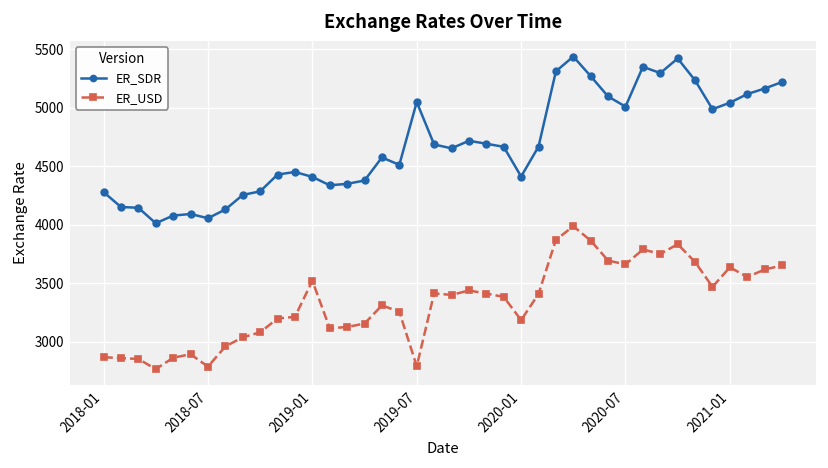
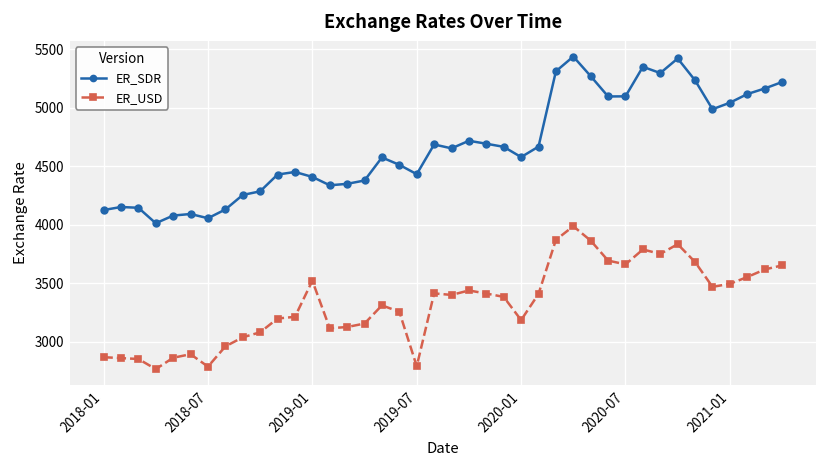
ER_SDR, 2018-01: 4300 -> 4100
ER_SDR, 2019-07: 5000 -> 4400
ER_SDR, 2020-01: 4400 -> 4600
ER_SDR, 2020-07: 5000 -> 5100
ER_USD, 2021-01: 3600 -> 3500
